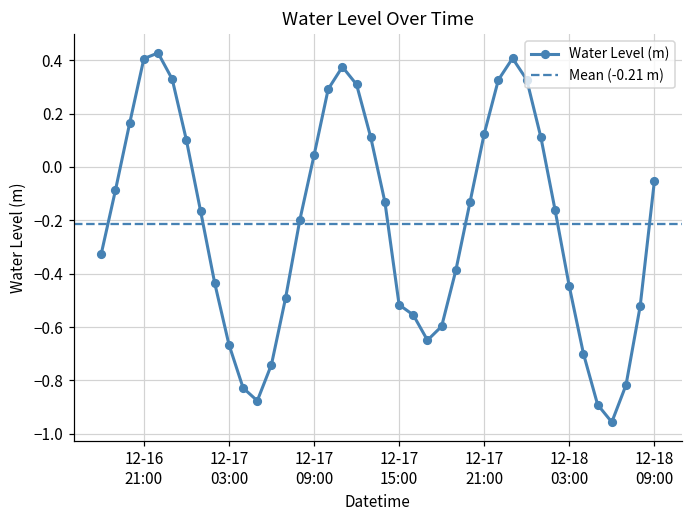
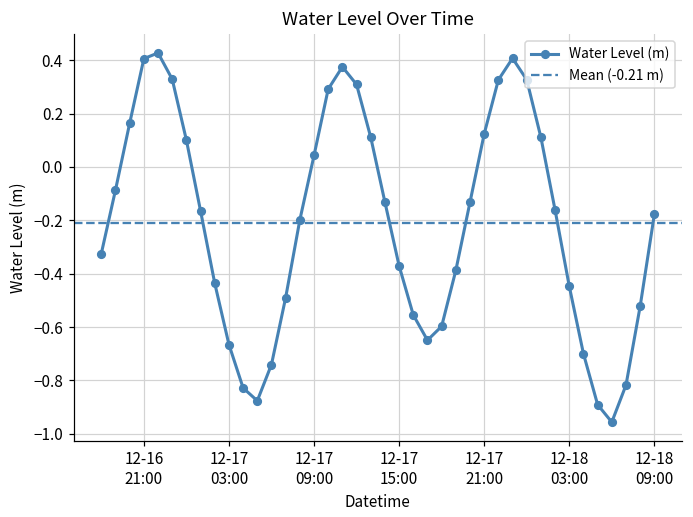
12-17 15:00: -0.52 -> -0.37
12-18 09:00: -0.05 -> -0.18
